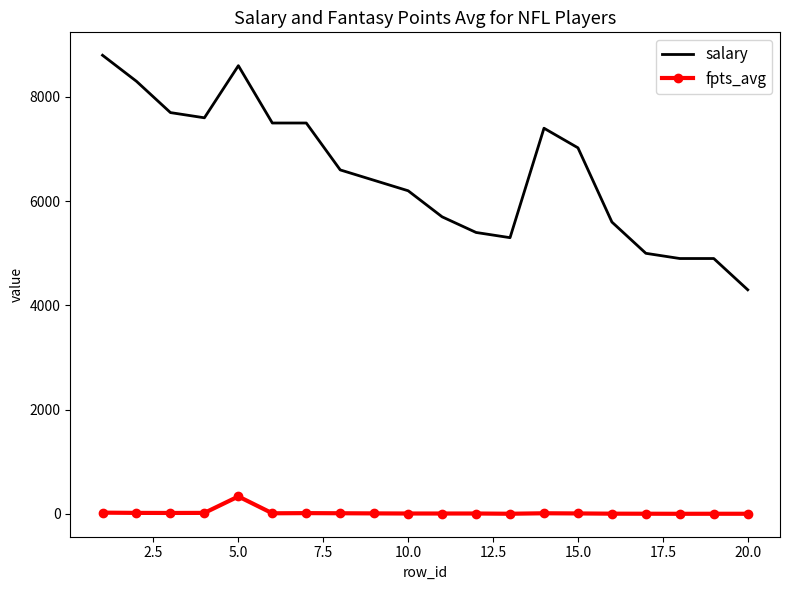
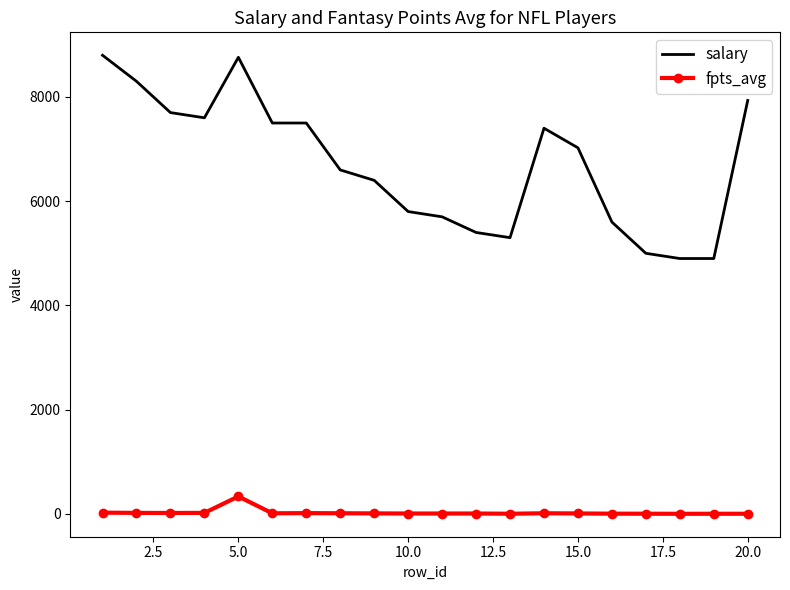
salary, 5.0: 8600 -> 8800
salary, 10.0: 6200 -> 5800
salary, 20.0: 4300 -> 7900
